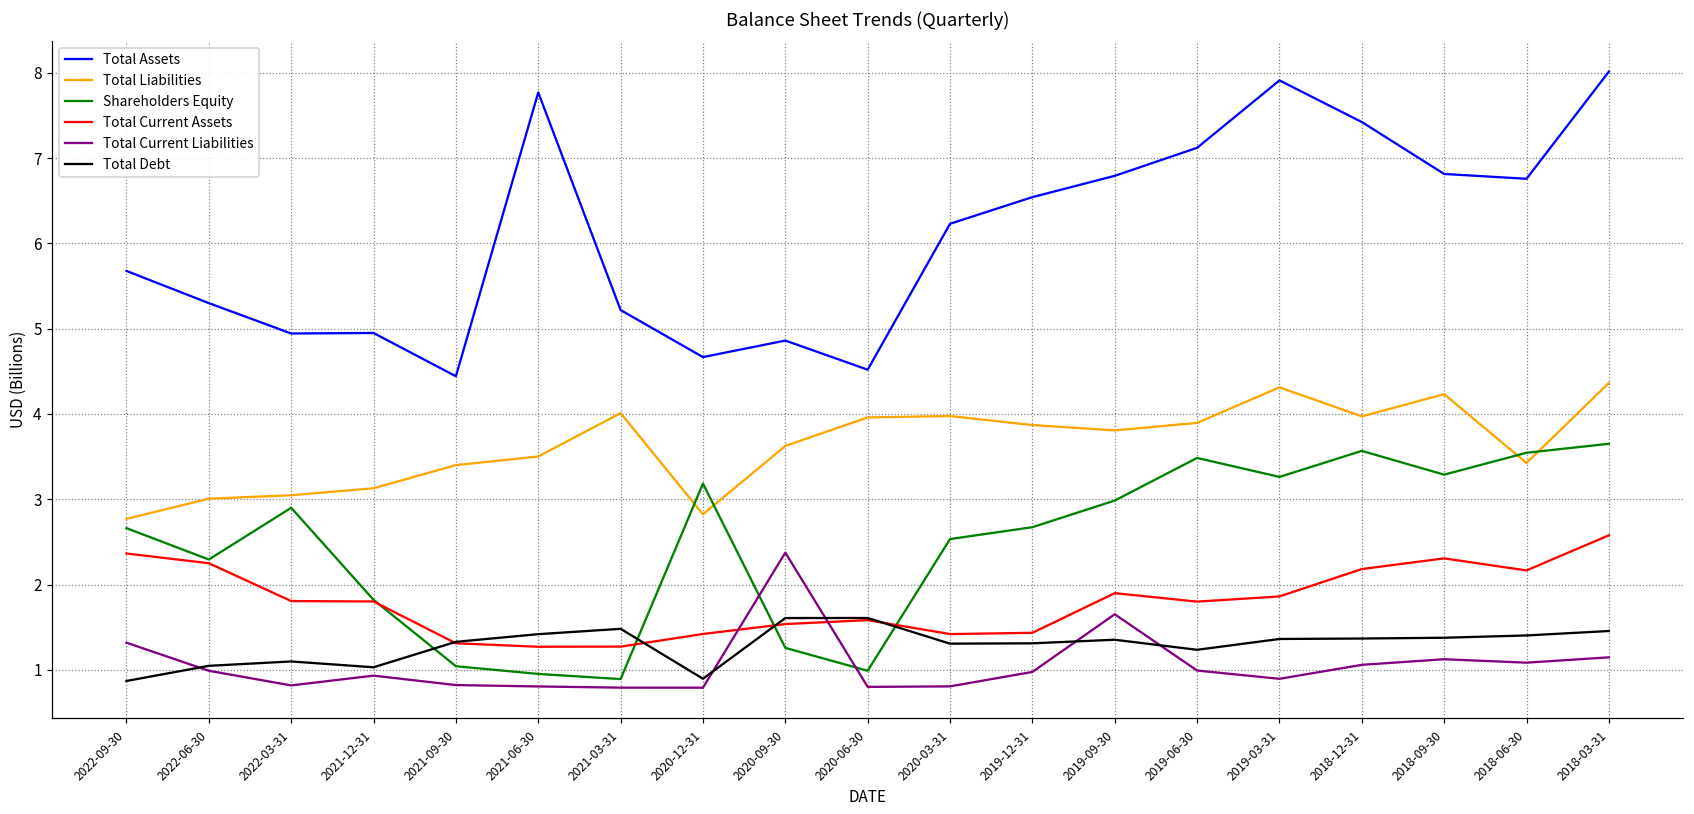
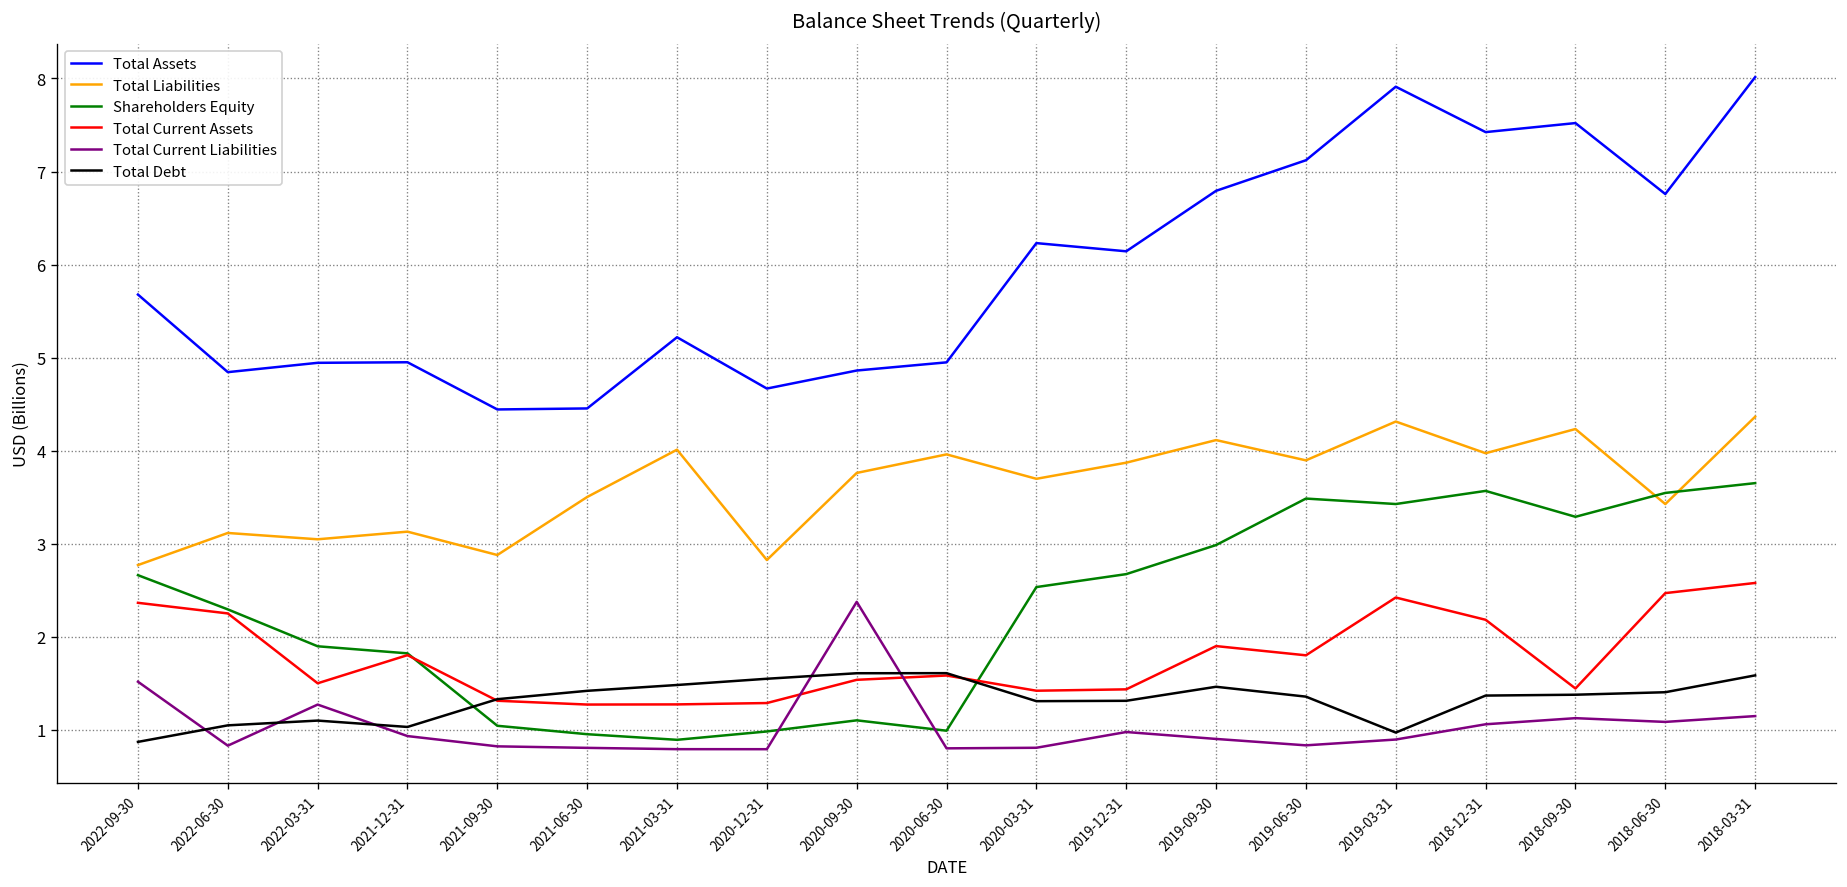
Total Current Liabilities, 2022-09-30: 1.3 -> 1.5
Total Assets, 2022-06-30: 5.3 -> 4.8
Total Liabilities, 2022-06-30: 3.0 -> 3.1
Total Current Liabilities, 2022-06-30: 1.0 -> 0.8
Shareholders Equity, 2022-03-31: 2.9 -> 1.9
Total Current Assets, 2022-03-31: 1.8 -> 1.5
Total Current Liabilities, 2022-03-31: 0.8 -> 1.3
Total Liabilities, 2021-09-30: 3.4 -> 2.9
Total Assets, 2021-06-30: 7.8 -> 4.5
Shareholders Equity, 2020-12-31: 3.2 -> 1.0
Total Current Assets, 2020-12-31: 1.4 -> 1.3
Total Debt, 2020-12-31: 0.9 -> 1.5
Total Liabilities, 2020-09-30: 3.6 -> 3.8
Shareholders Equity, 2020-09-30: 1.3 -> 1.1
Total Assets, 2020-06-30: 4.5 -> 4.9
Total Liabilities, 2020-03-31: 4.0 -> 3.7
Total Assets, 2019-12-31: 6.5 -> 6.1
Total Liabilities, 2019-09-30: 3.8 -> 4.1
Total Current Liabilities, 2019-09-30: 1.7 -> 0.9
Total Debt, 2019-09-30: 1.4 -> 1.5
Total Current Liabilities, 2019-06-30: 1.0 -> 0.8
Total Debt, 2019-06-30: 1.2 -> 1.4
Shareholders Equity, 2019-03-31: 3.3 -> 3.4
Total Current Assets, 2019-03-31: 1.9 -> 2.4
Total Debt, 2019-03-31: 1.4 -> 1.0
Total Assets, 2018-09-30: 6.8 -> 7.5
Total Current Assets, 2018-09-30: 2.3 -> 1.4
Total Current Assets, 2018-06-30: 2.2 -> 2.5
Total Debt, 2018-03-31: 1.5 -> 1.6
